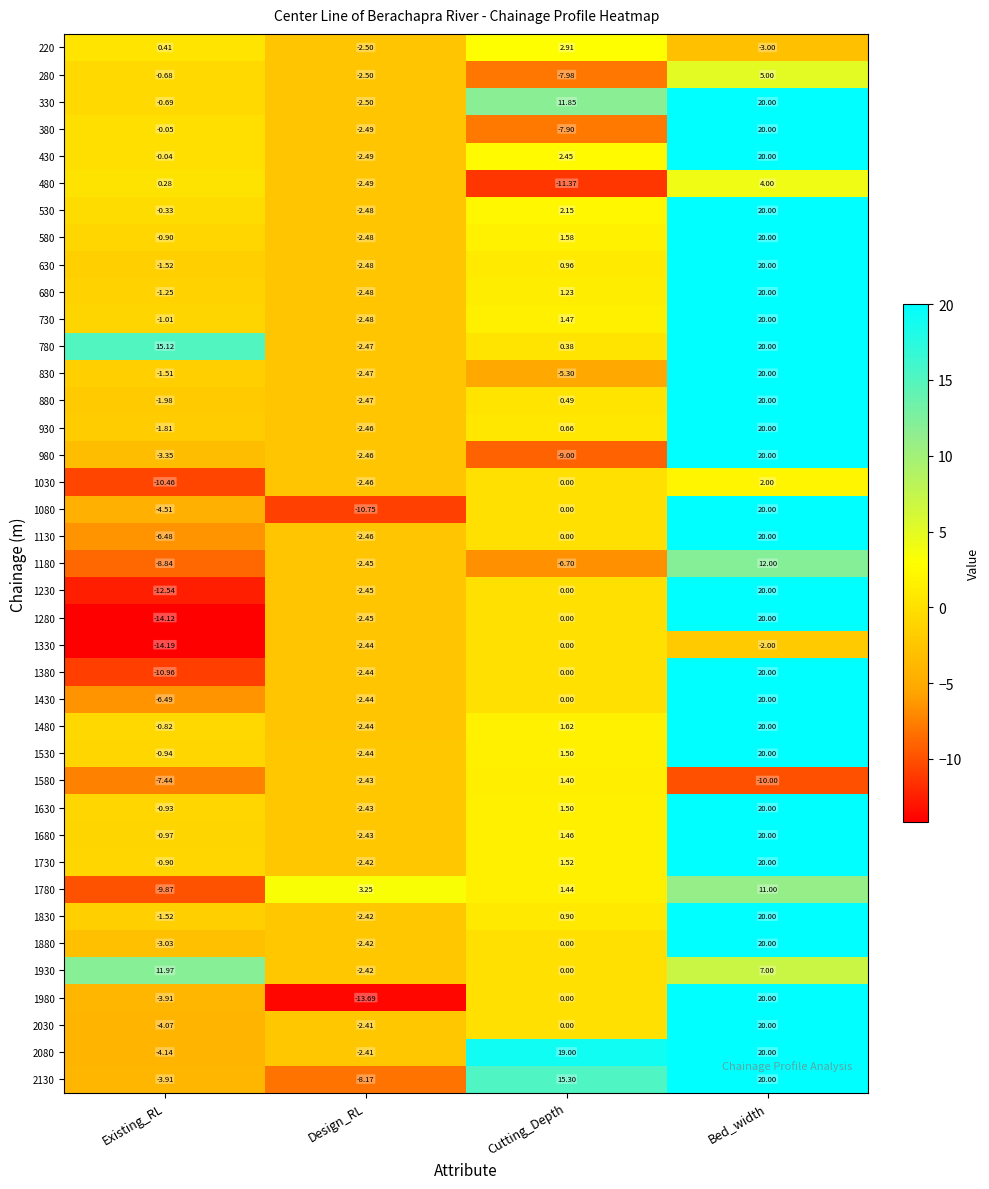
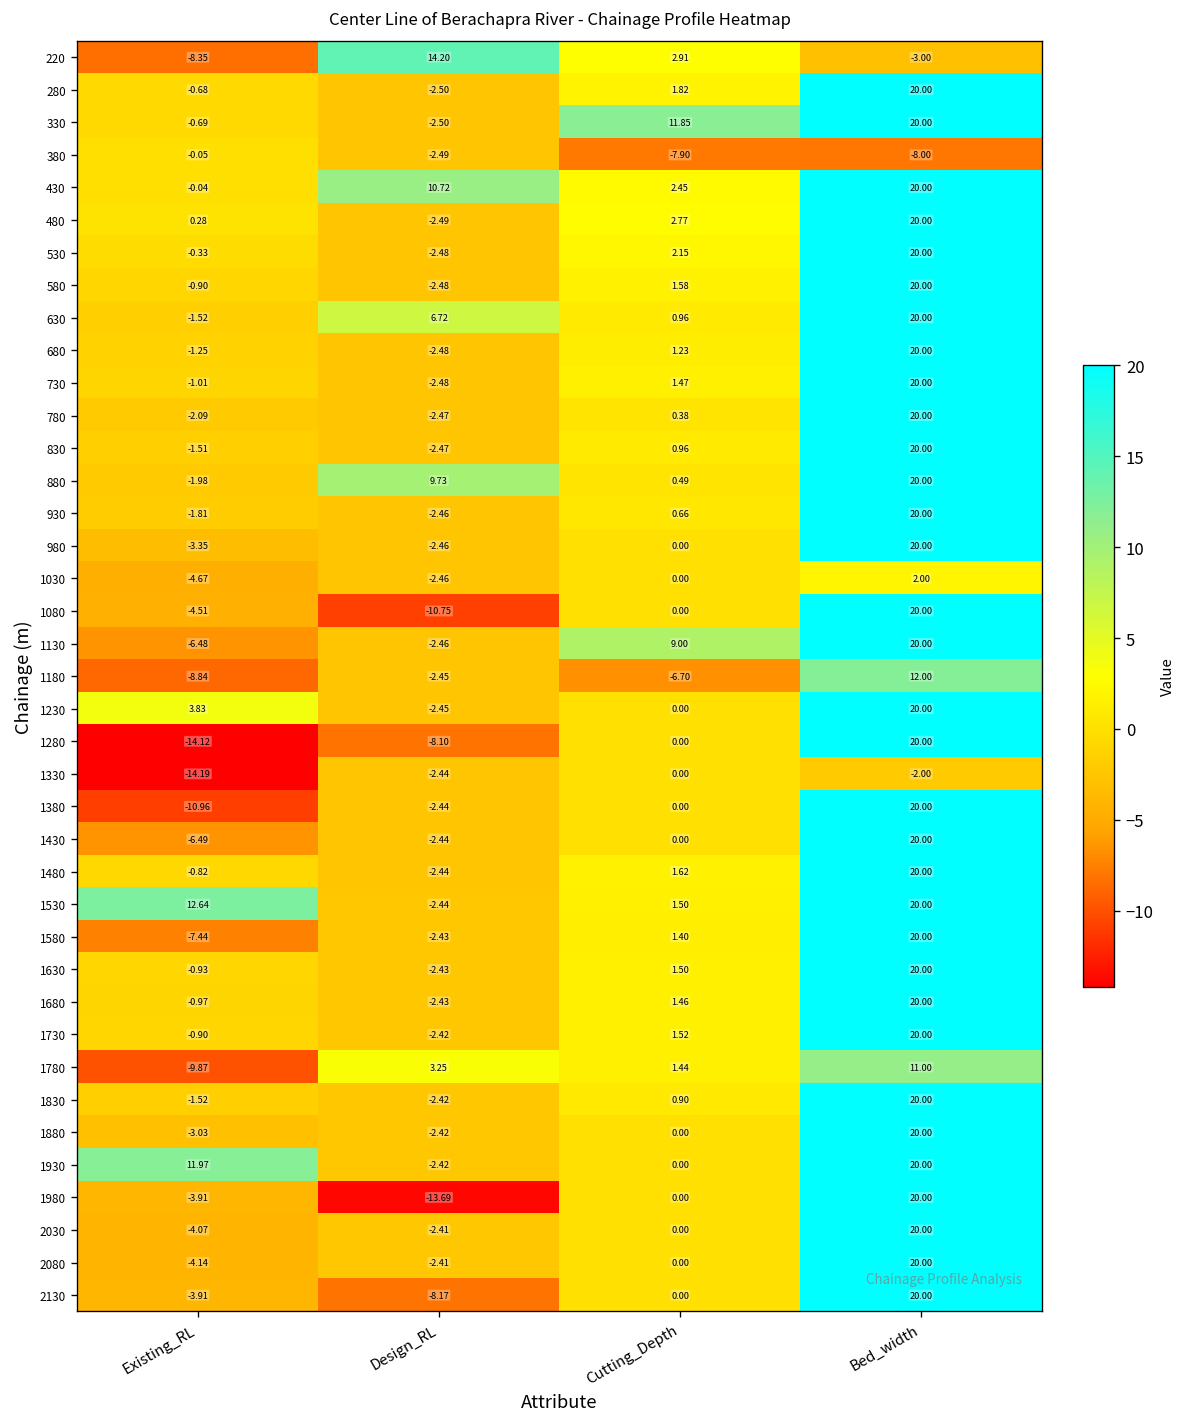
220, Existing_RL: 0.41 -> -8.35
220, Design_RL: -2.50 -> 14.20
280, Cutting_Depth: -7.98 -> 1.82
280, Bed_width: 5.00 -> 20.00
380, Bed_width: 20.00 -> -8.00
430, Design_RL: -2.49 -> 10.72
480, Cutting_Depth: -11.37 -> 2.77
480, Bed_width: 4.00 -> 20.00
630, Design_RL: -2.48 -> 6.72
780, Existing_RL: 15.12 -> -2.09
830, Cutting_Depth: -5.30 -> 0.96
880, Design_RL: -2.47 -> 9.73
980, Cutting_Depth: -9.00 -> 0.00
1030, Existing_RL: -10.46 -> -4.67
1130, Cutting_Depth: 0.00 -> 9.00
1230, Existing_RL: -12.54 -> 3.83
1280, Design_RL: -2.45 -> -8.10
1530, Existing_RL: -0.94 -> 12.64
1580, Bed_width: -10.00 -> 20.00
1930, Bed_width: 7.00 -> 20.00
2080, Cutting_Depth: 19.00 -> 0.00
2130, Cutting_Depth: 15.30 -> 0.00
